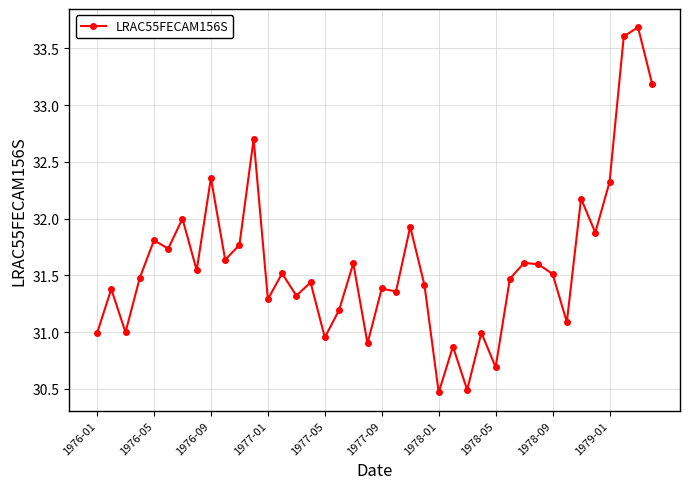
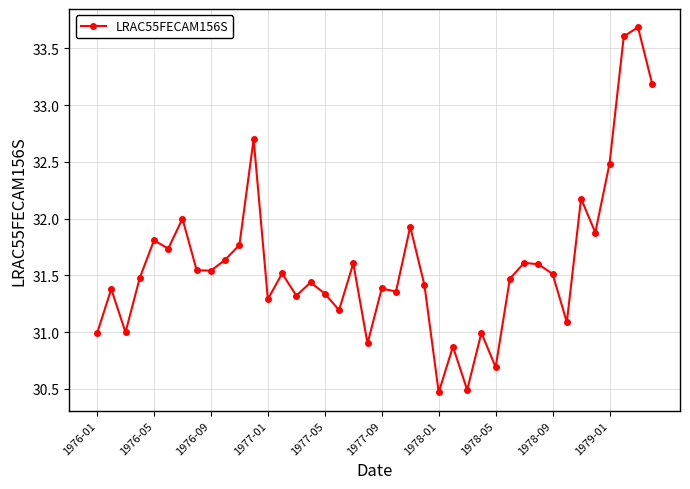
1976-09: 32.36 -> 31.54
1977-05: 30.95 -> 31.34
1979-01: 32.32 -> 32.49
